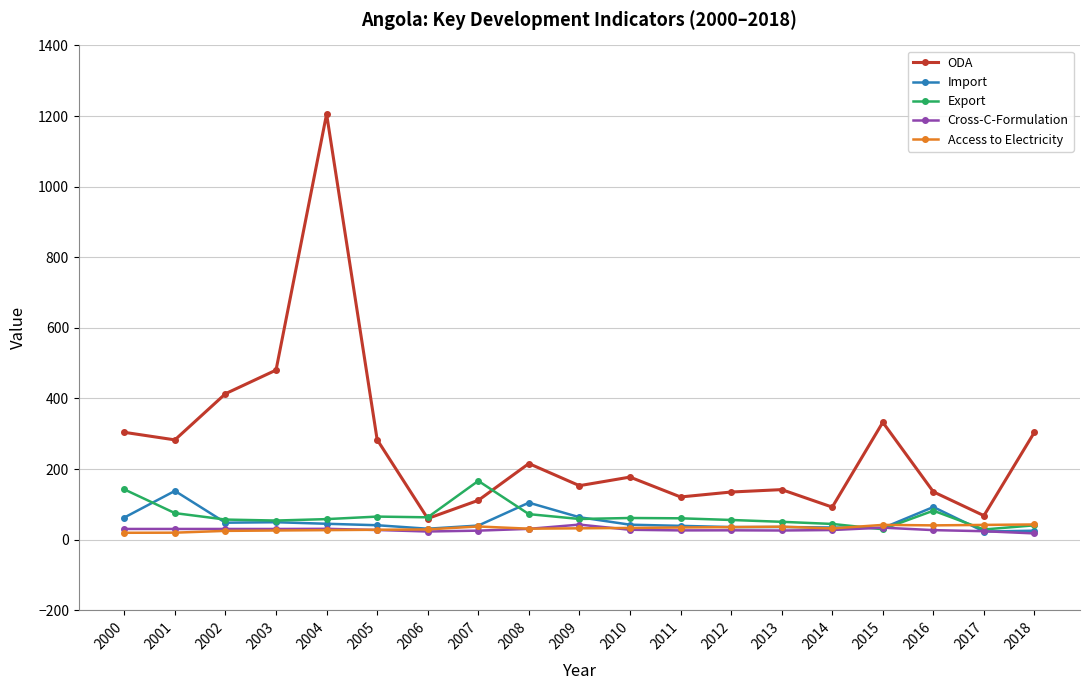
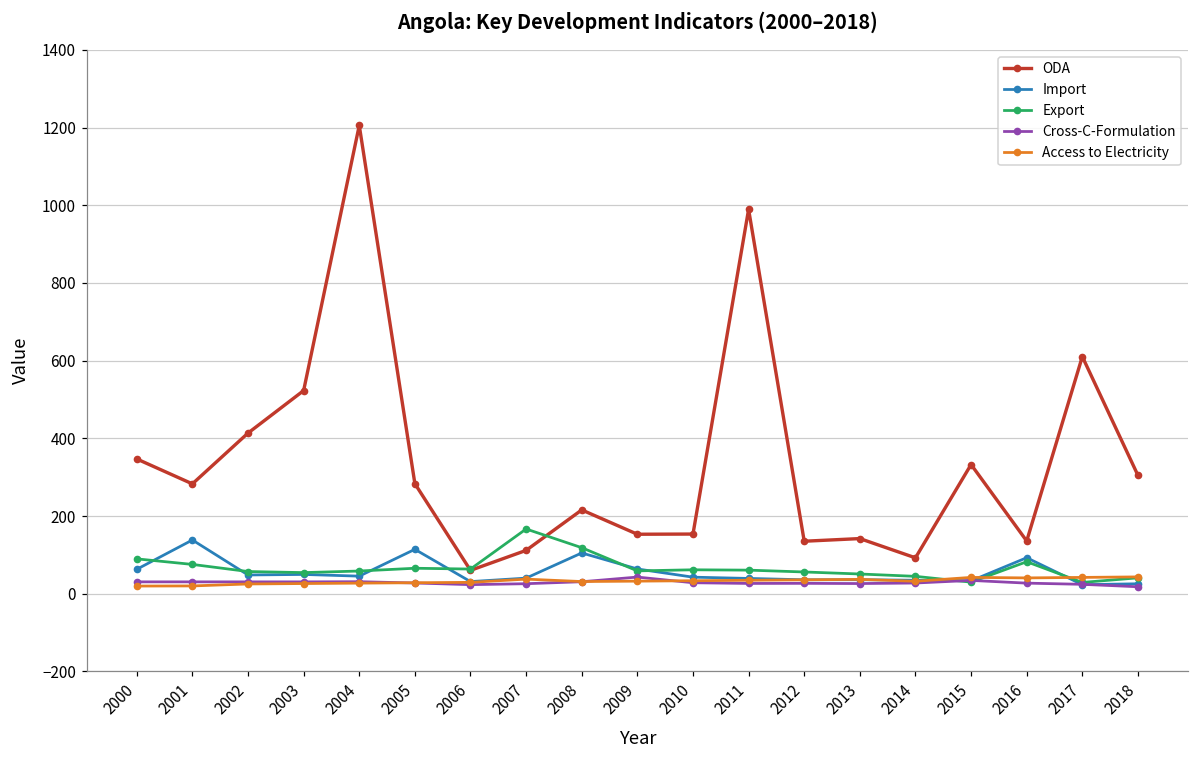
ODA, 2000: 300 -> 350
Export, 2000: 140 -> 90
ODA, 2003: 480 -> 520
Import, 2005: 40 -> 110
Export, 2008: 70 -> 120
ODA, 2010: 180 -> 150
ODA, 2011: 120 -> 990
ODA, 2017: 70 -> 610
